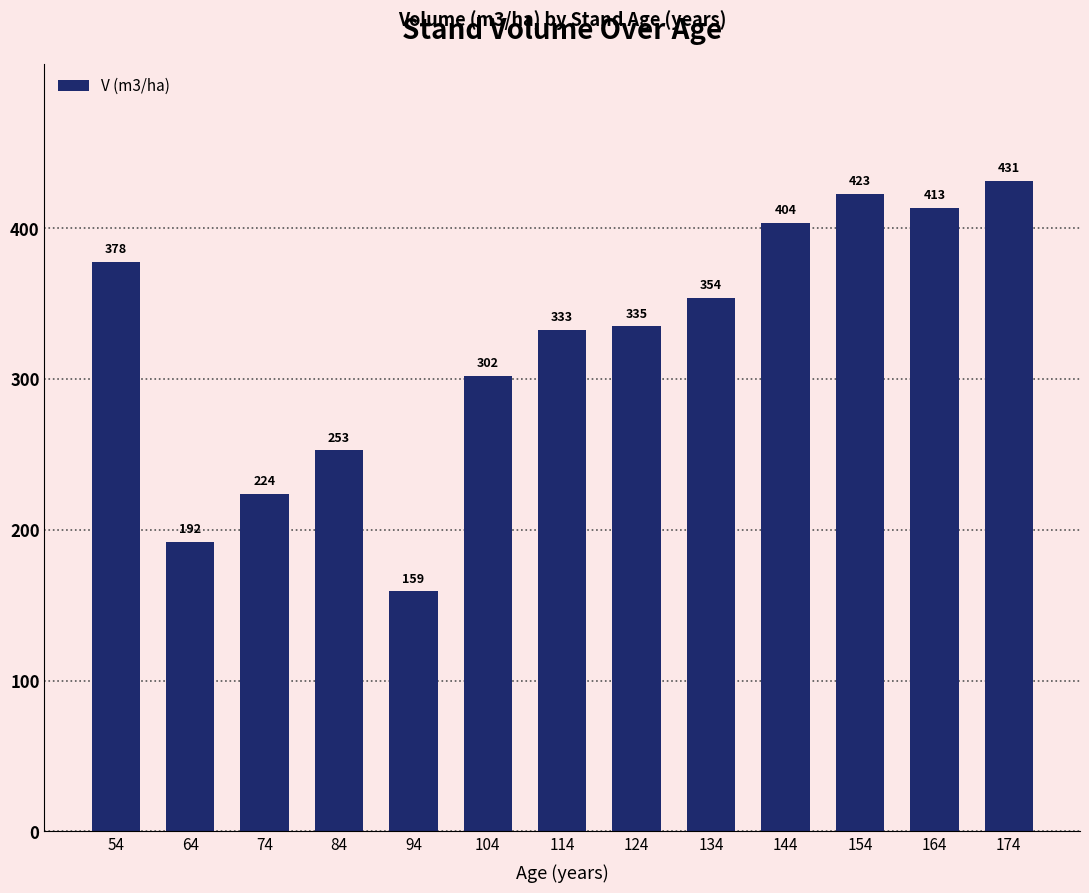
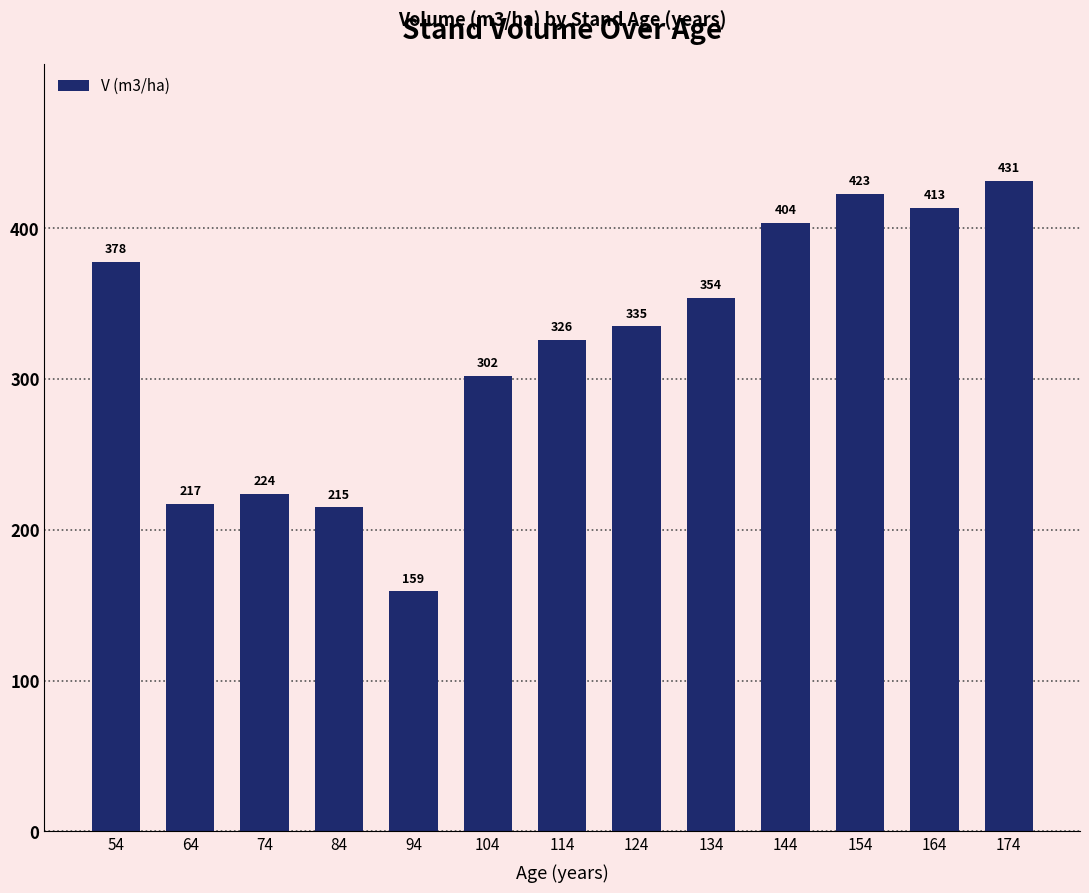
64: 192 -> 217
84: 253 -> 215
114: 333 -> 326
